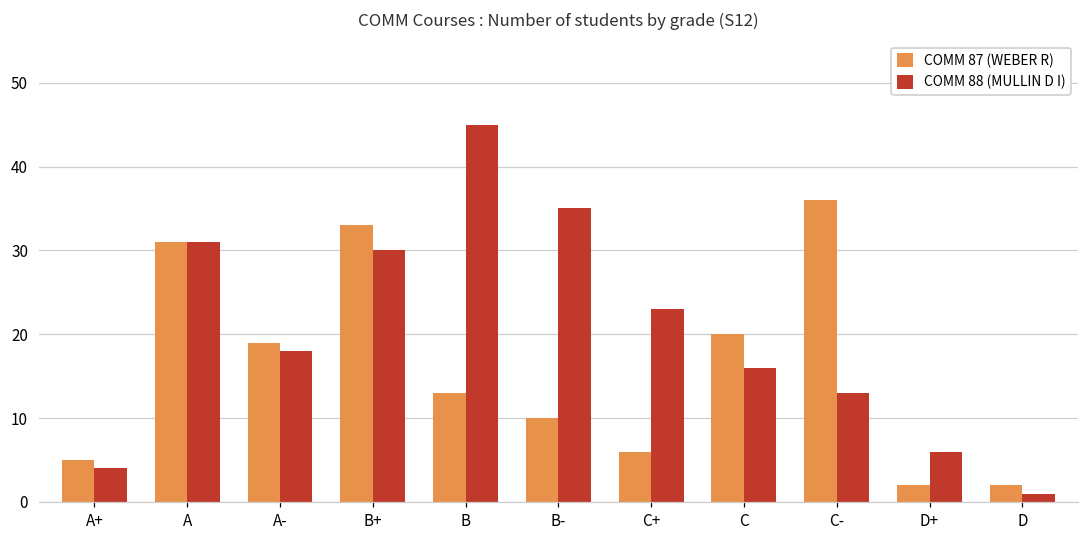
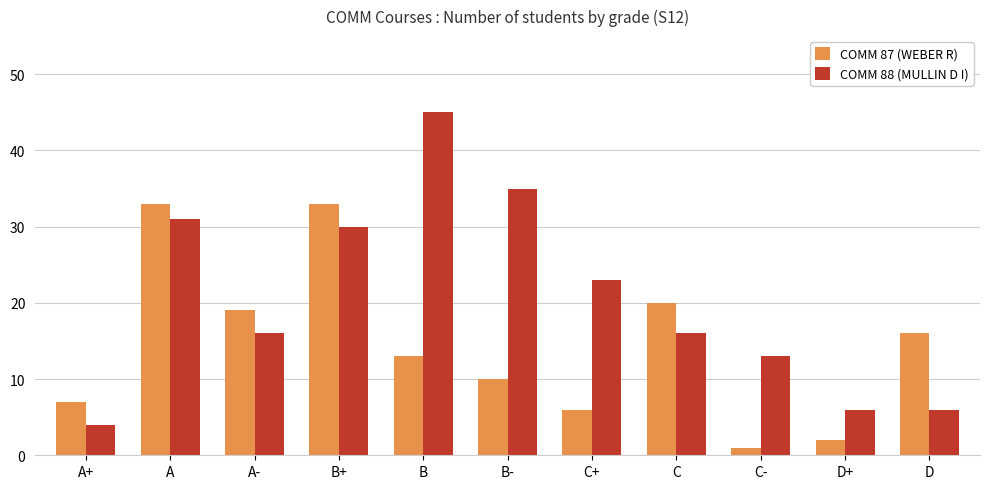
COMM 87 (WEBER R), A+: 5 -> 7
COMM 87 (WEBER R), A: 31 -> 33
COMM 88 (MULLIN D I), A-: 18 -> 16
COMM 87 (WEBER R), C-: 36 -> 1
COMM 87 (WEBER R), D: 2 -> 16
COMM 88 (MULLIN D I), D: 1 -> 6
